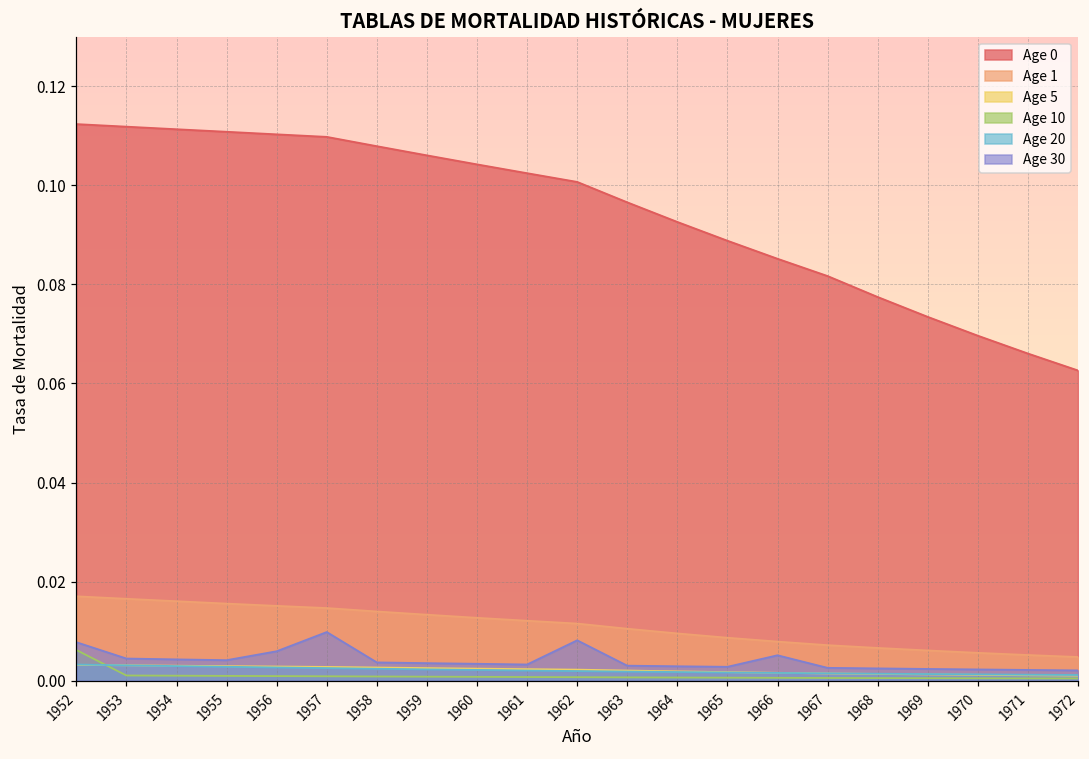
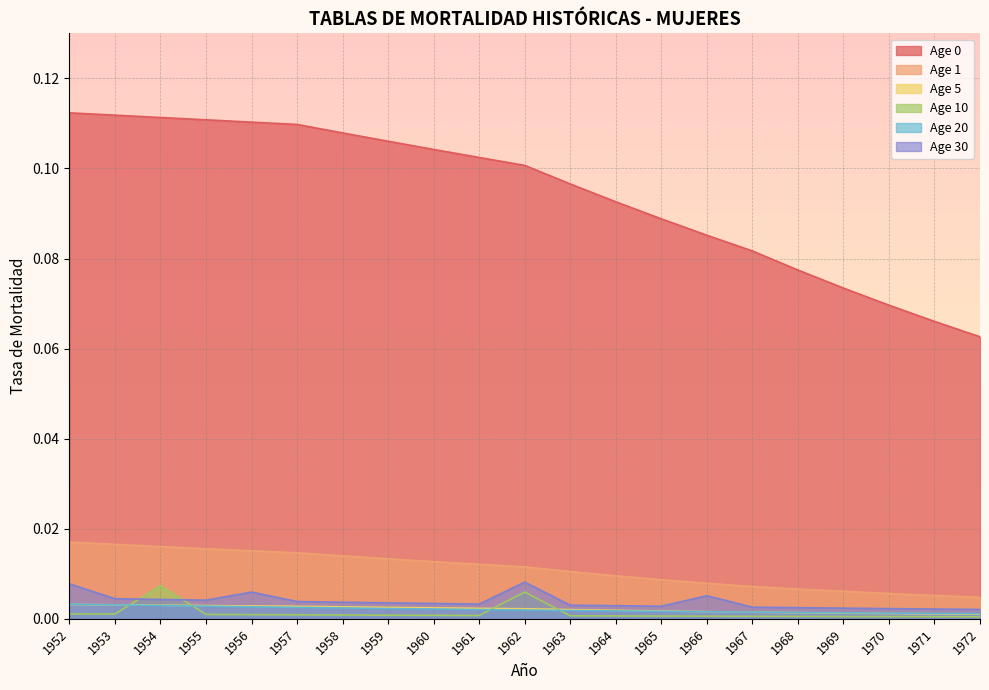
Age 10, 1952: 0.006 -> 0.001
Age 10, 1954: 0.001 -> 0.007
Age 30, 1957: 0.010 -> 0.004
Age 10, 1962: 0.001 -> 0.006
